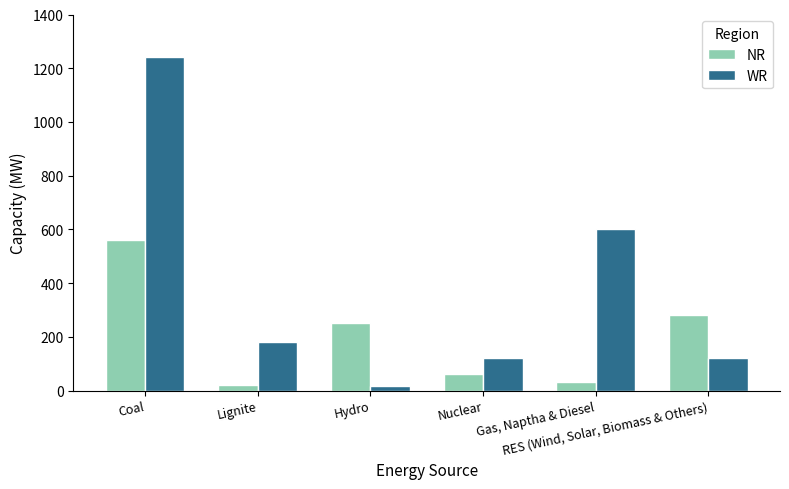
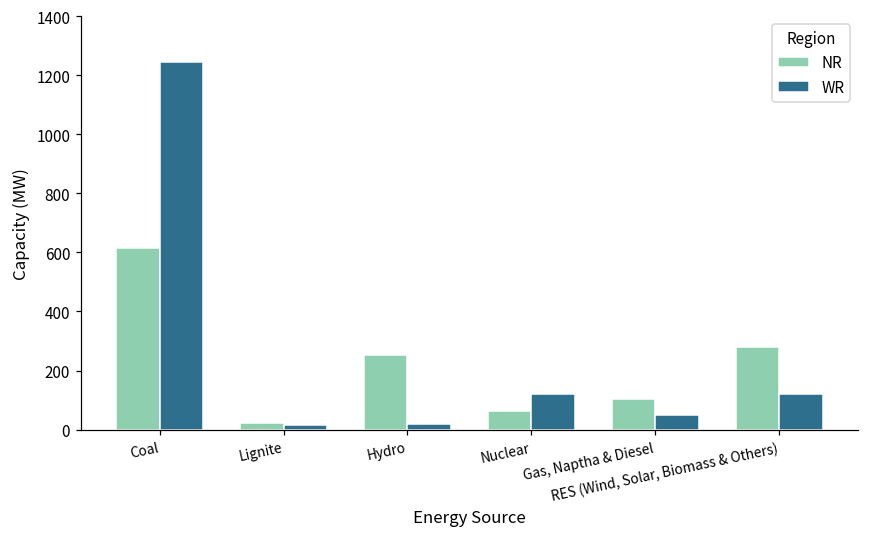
NR, Coal: 560 -> 620
WR, Lignite: 180 -> 20
NR, Gas, Naptha & Diesel: 30 -> 100
WR, Gas, Naptha & Diesel: 600 -> 50
